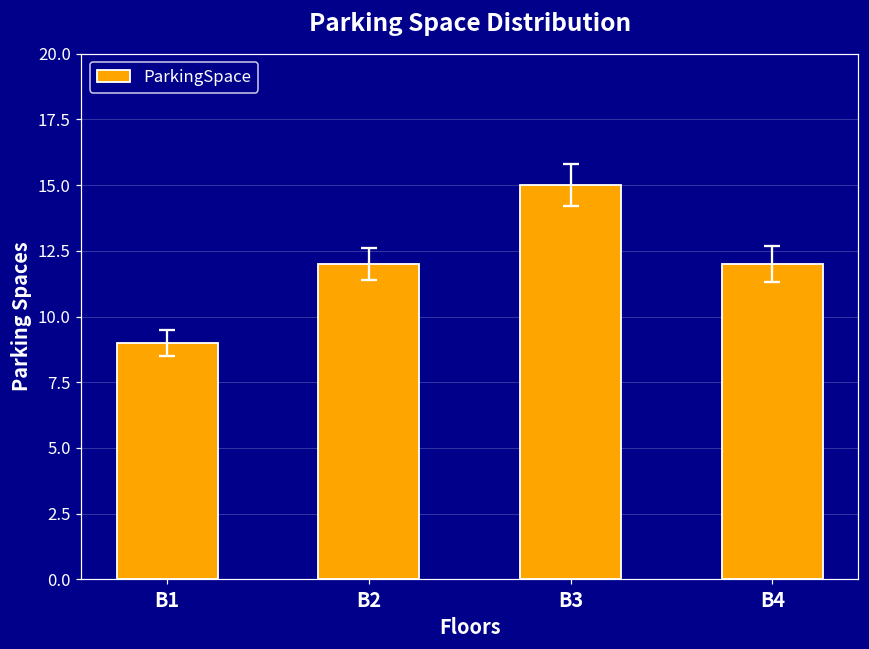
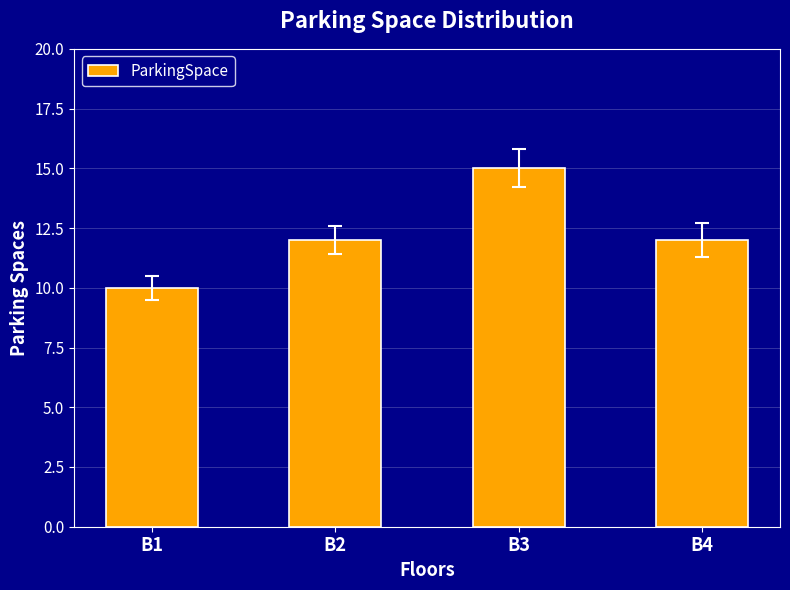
ParkingSpace, B1: 9 -> 10
